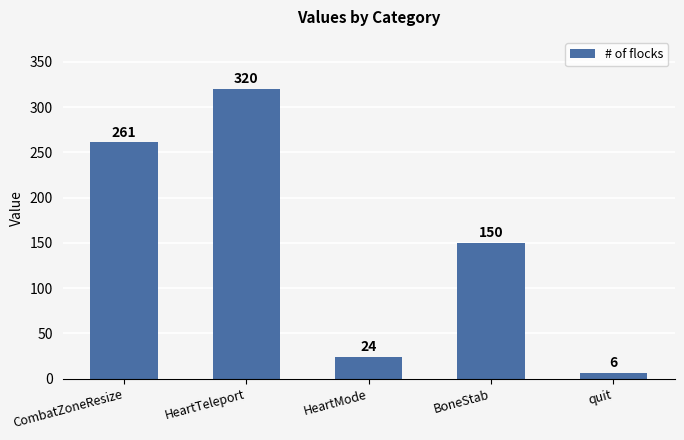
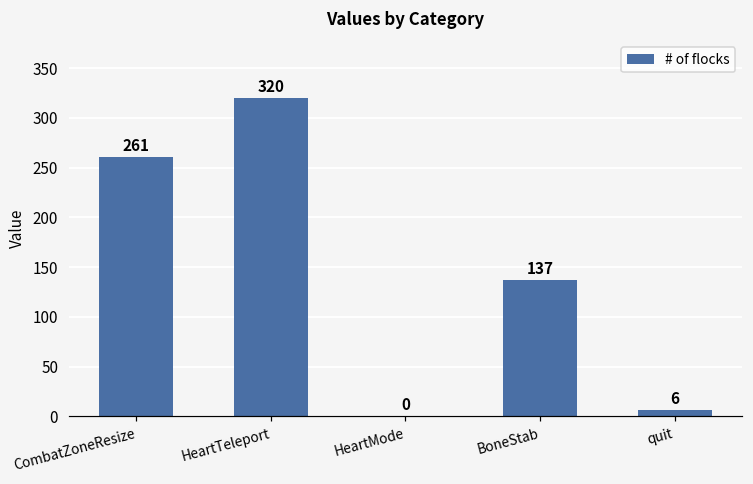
HeartMode: 24 -> 0
BoneStab: 150 -> 137
